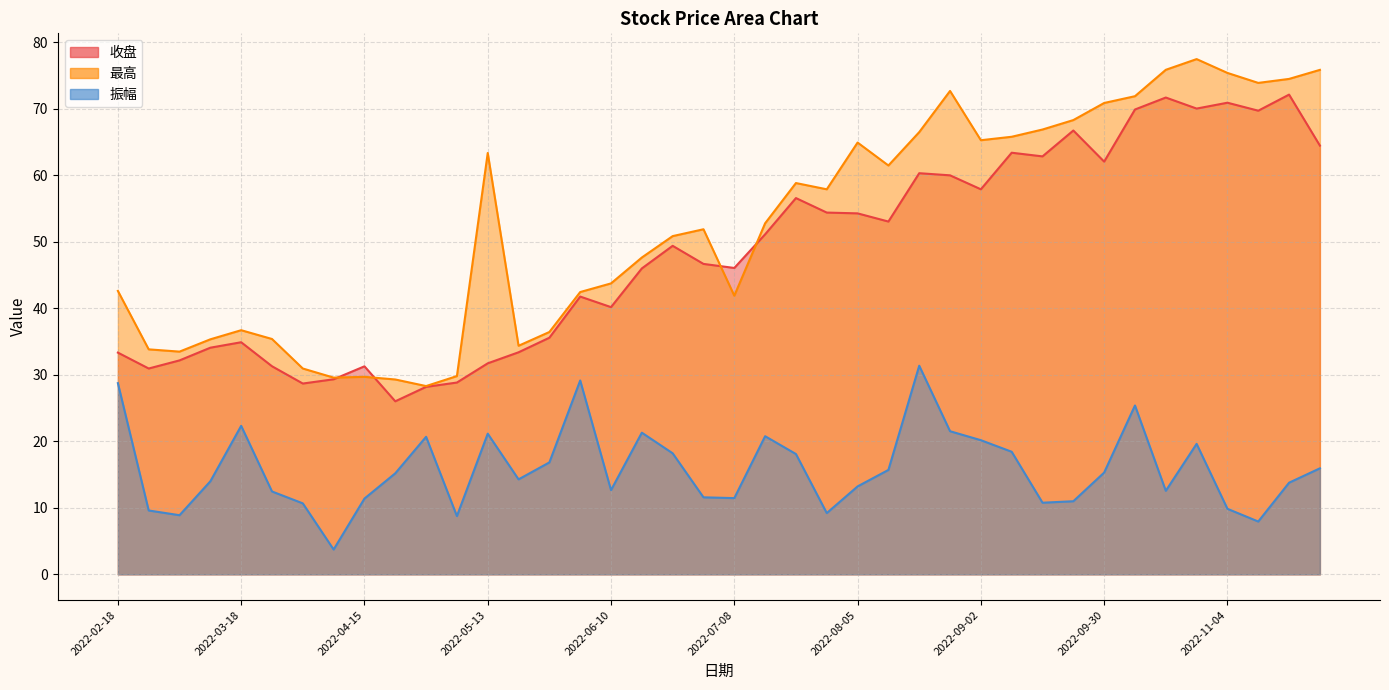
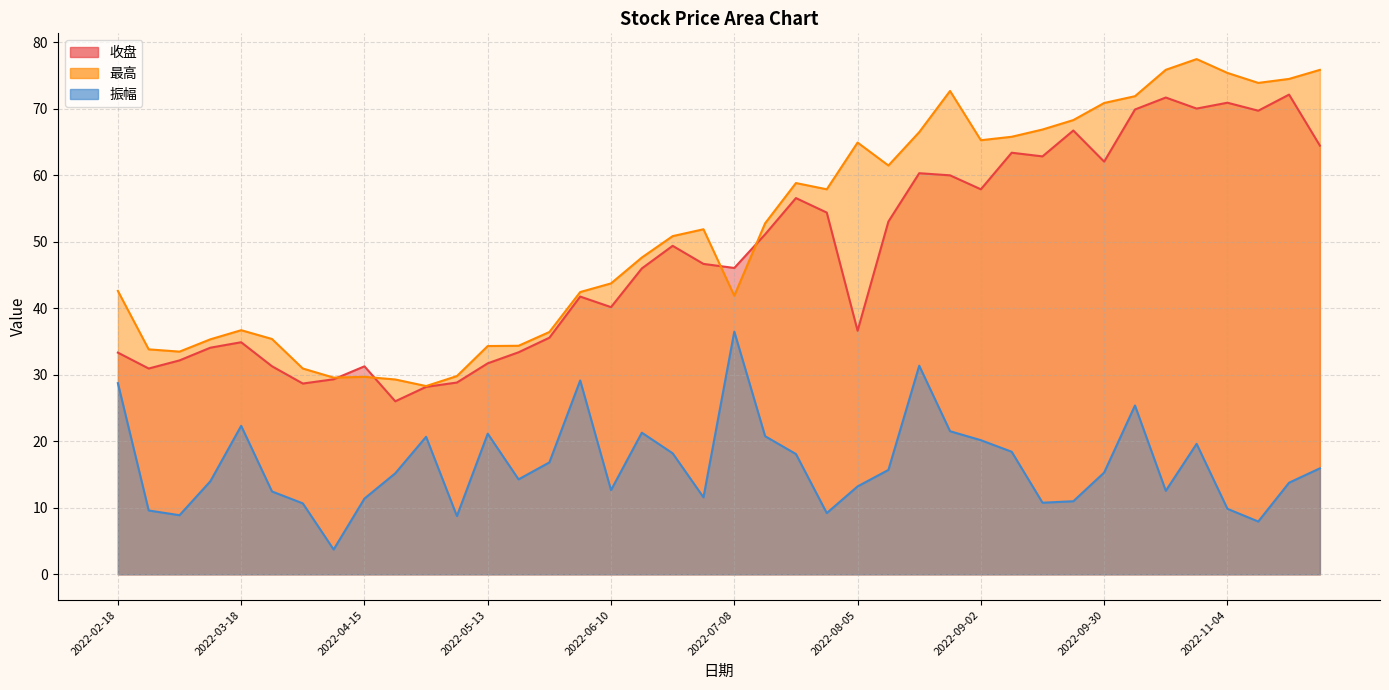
最高, 2022-05-13: 63 -> 34
振幅, 2022-07-08: 11 -> 37
收盘, 2022-08-05: 54 -> 37
